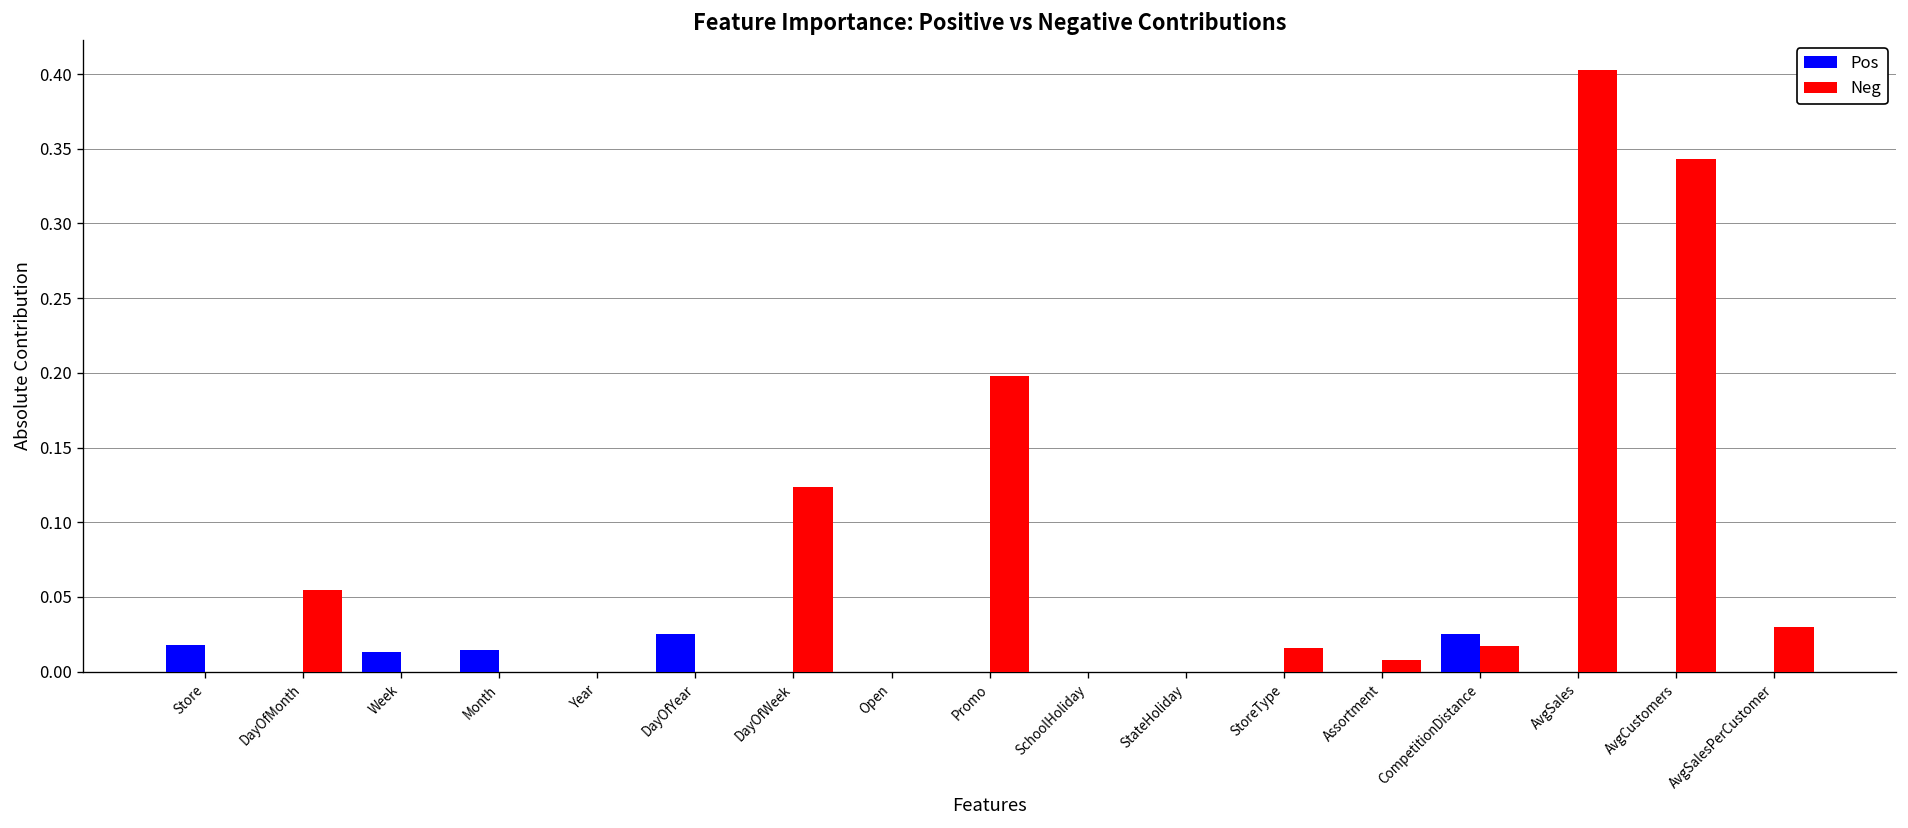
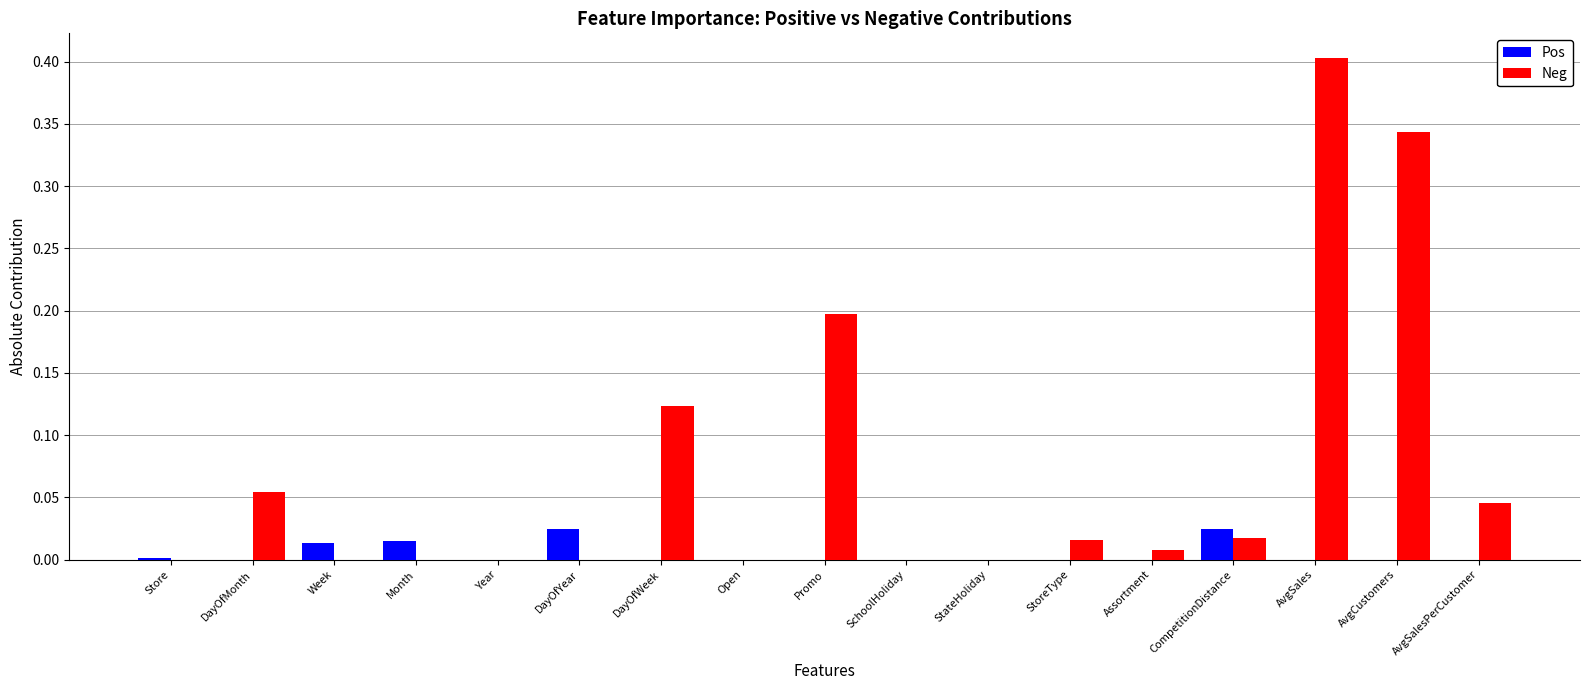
Pos, Store: 0.018 -> 0.001
Neg, AvgSalesPerCustomer: 0.030 -> 0.046
